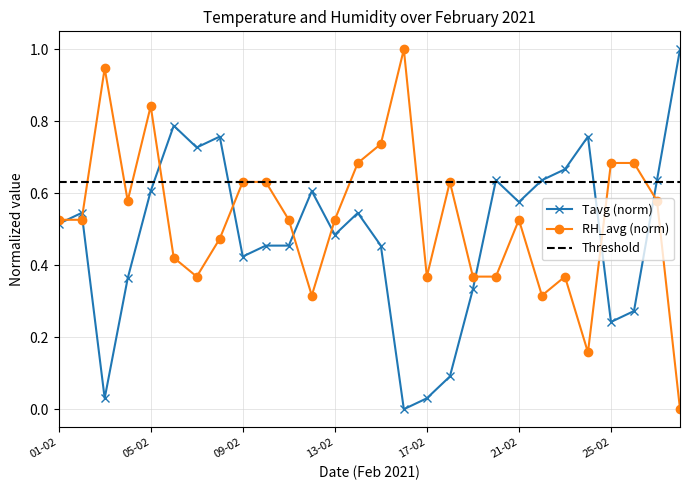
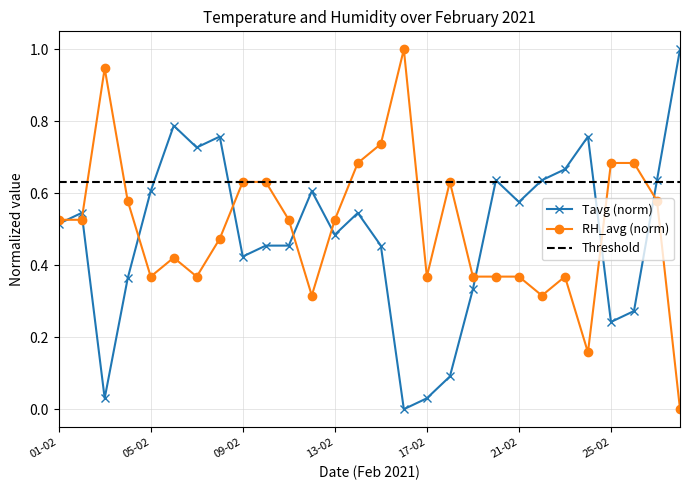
RH_avg (norm), 05-02: 0.84 -> 0.37
RH_avg (norm), 21-02: 0.53 -> 0.37
